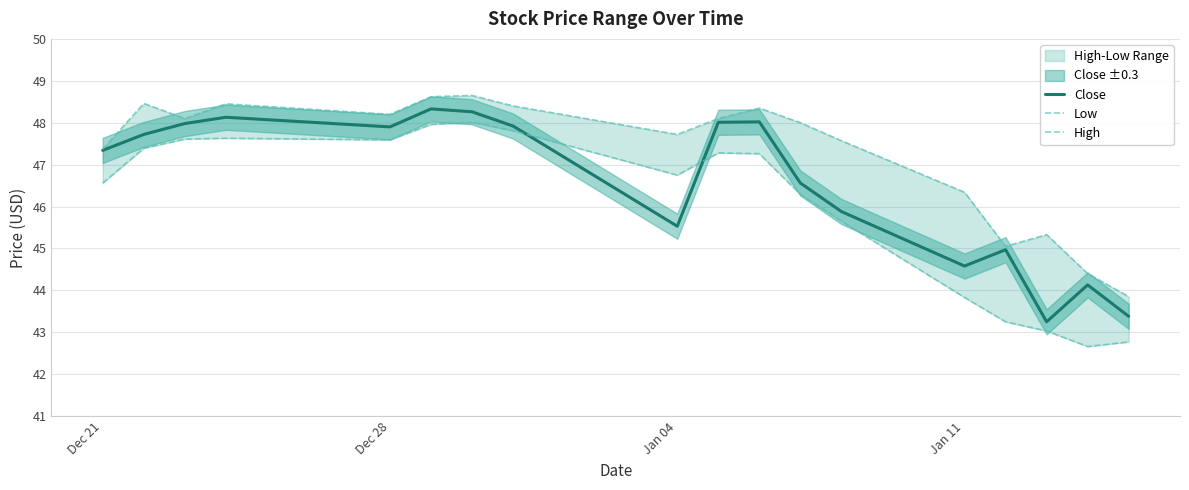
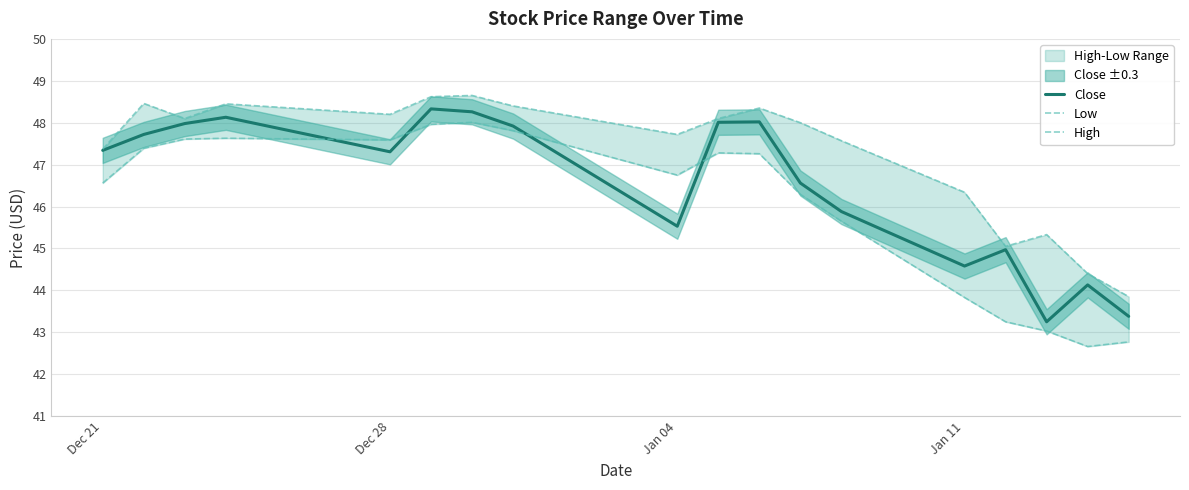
Close, Dec 28: 47.9 -> 47.3
